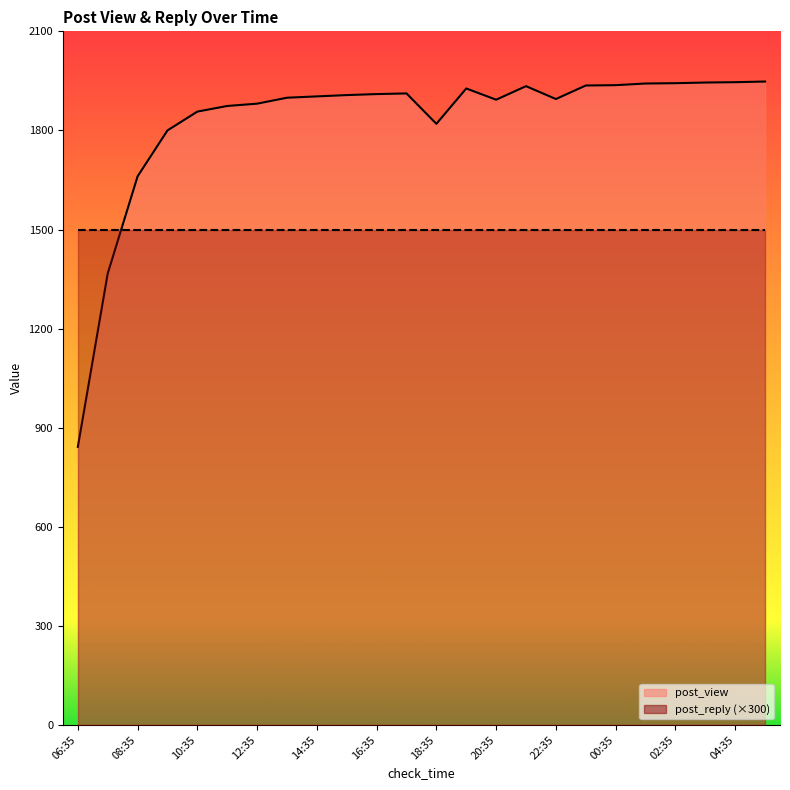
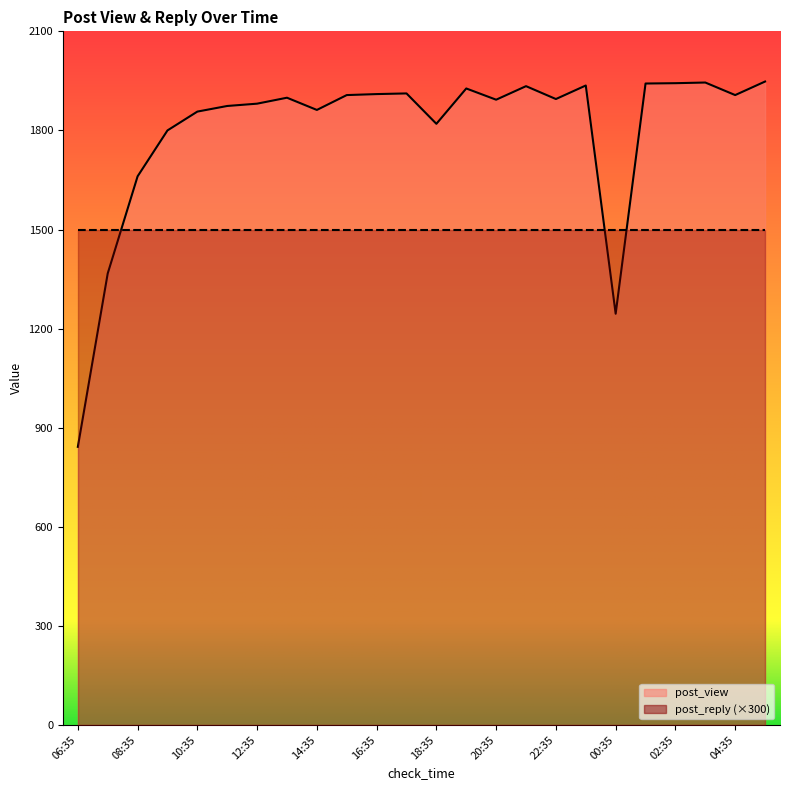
post_view, 14:35: 1900 -> 1860
post_view, 00:35: 1940 -> 1250
post_view, 04:35: 1950 -> 1910
